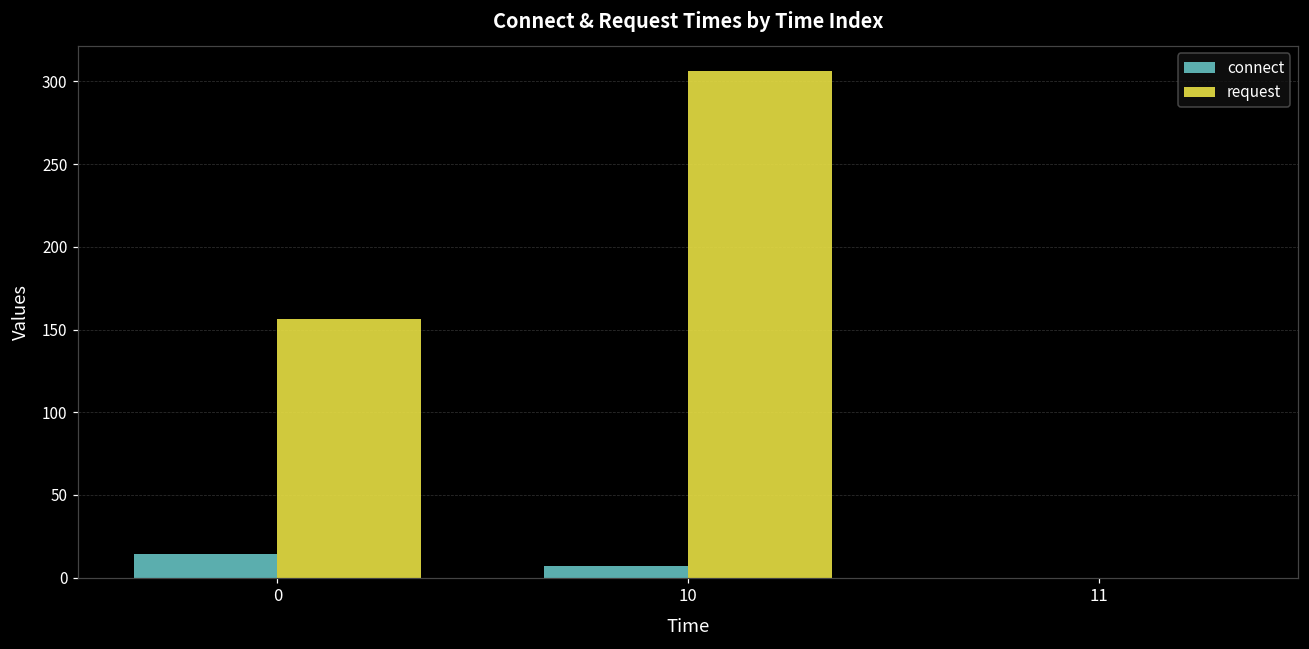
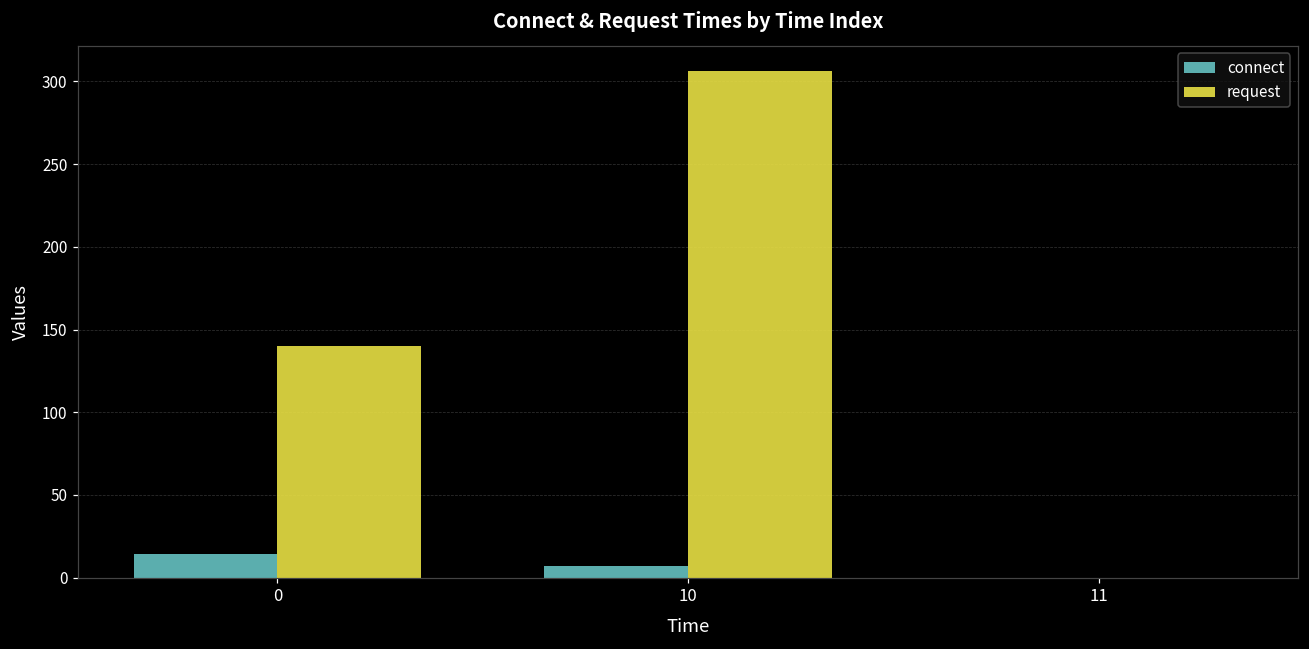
request, 0: 156 -> 140
